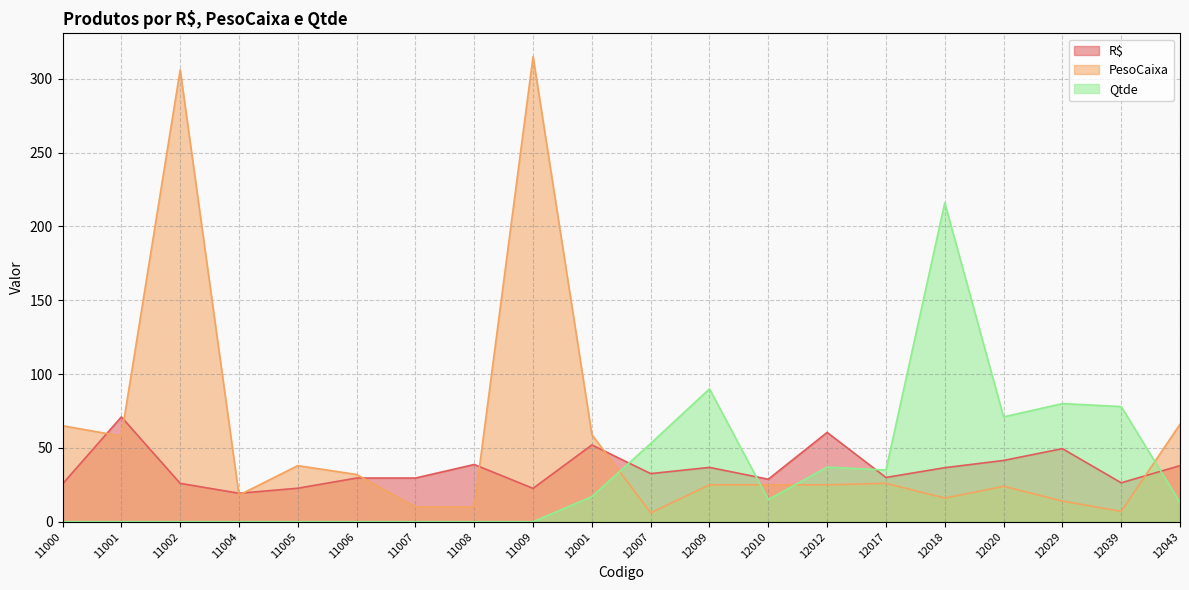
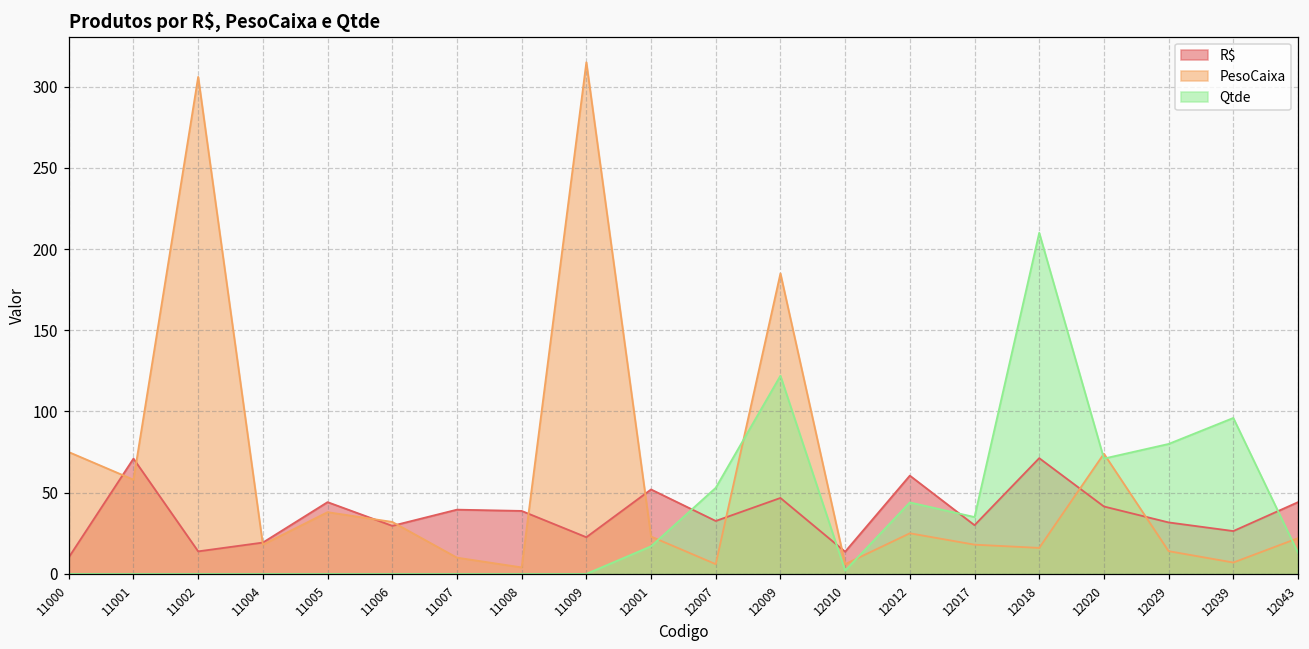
R$, 11000: 26 -> 10
PesoCaixa, 11000: 65 -> 75
R$, 11002: 26 -> 14
R$, 11005: 23 -> 44
R$, 11007: 30 -> 40
PesoCaixa, 11008: 10 -> 4
PesoCaixa, 12001: 59 -> 23
R$, 12009: 37 -> 47
PesoCaixa, 12009: 25 -> 185
Qtde, 12009: 90 -> 122
R$, 12010: 29 -> 14
PesoCaixa, 12010: 25 -> 6
Qtde, 12010: 15 -> 2
Qtde, 12012: 37 -> 44
PesoCaixa, 12017: 26 -> 18
R$, 12018: 37 -> 71
Qtde, 12018: 216 -> 210
PesoCaixa, 12020: 24 -> 74
R$, 12029: 50 -> 32
Qtde, 12039: 78 -> 96
R$, 12043: 38 -> 44
PesoCaixa, 12043: 66 -> 22
